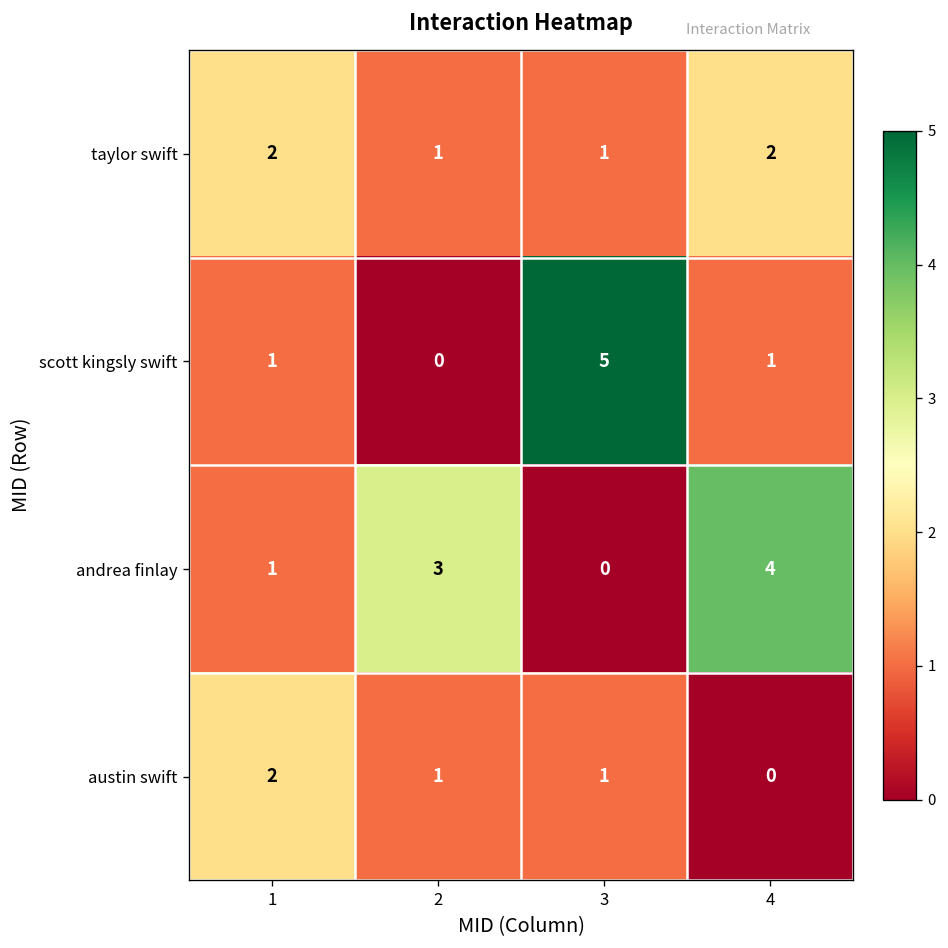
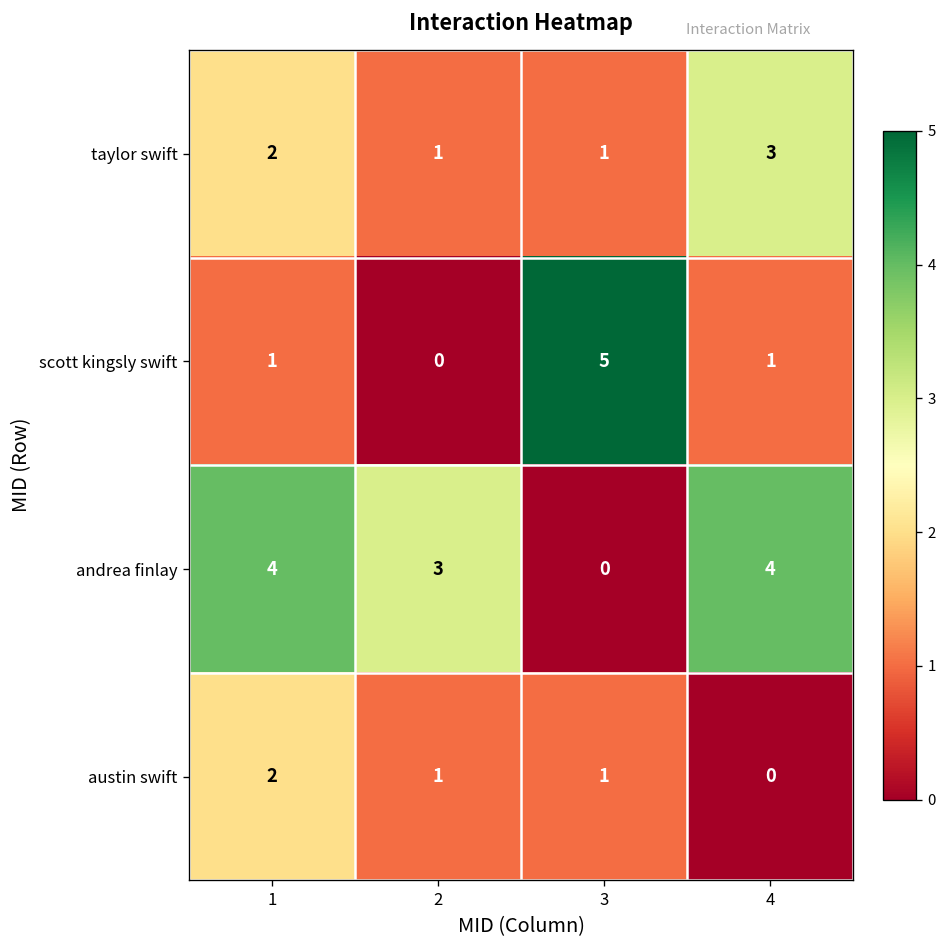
taylor swift, 4: 2 -> 3
andrea finlay, 1: 1 -> 4
